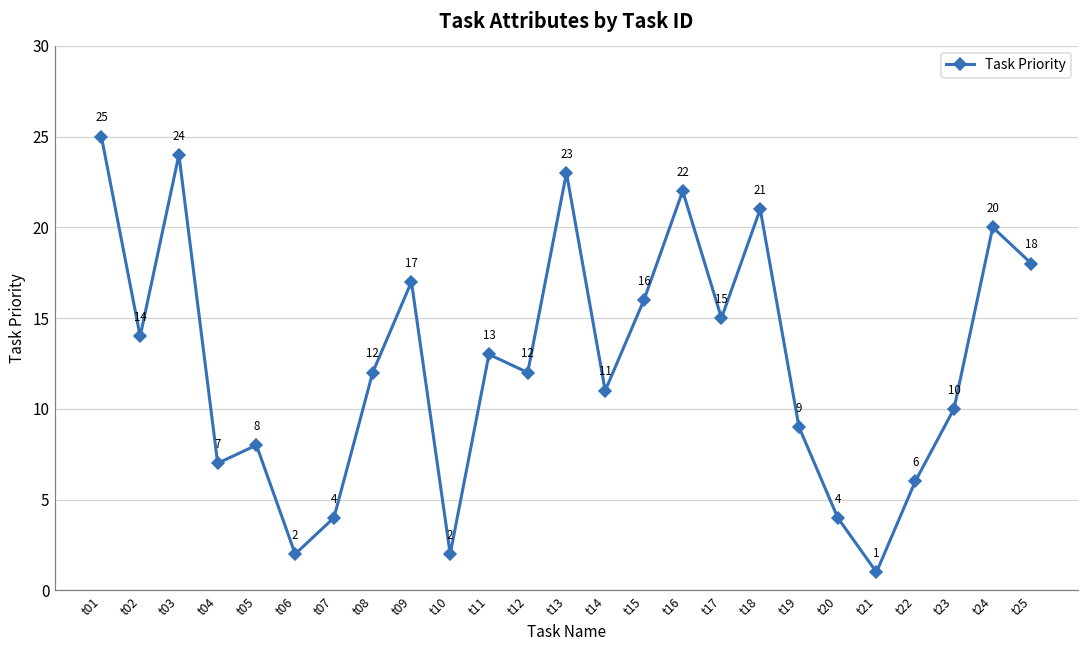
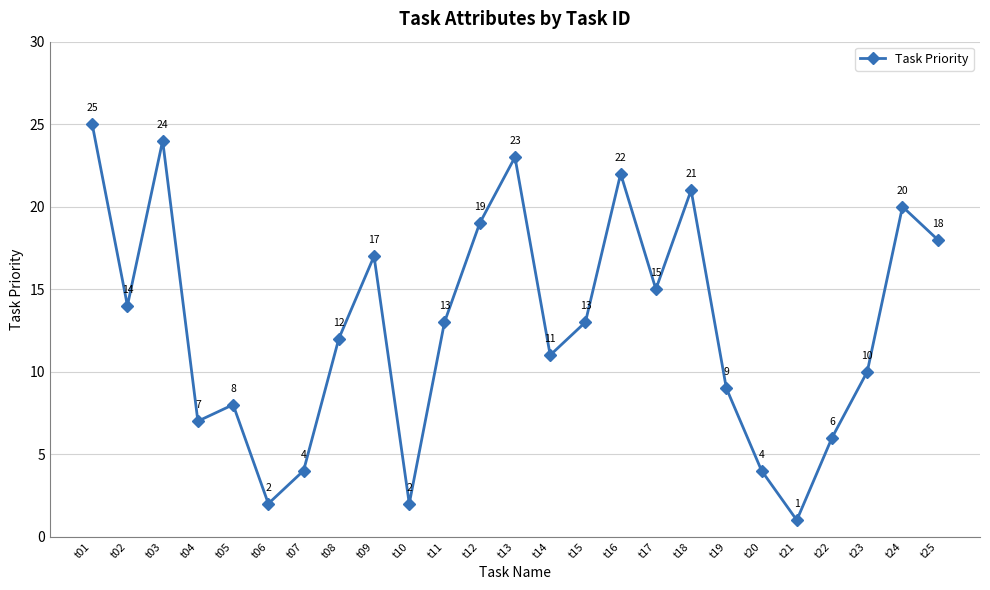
t12: 12 -> 19
t15: 16 -> 13
